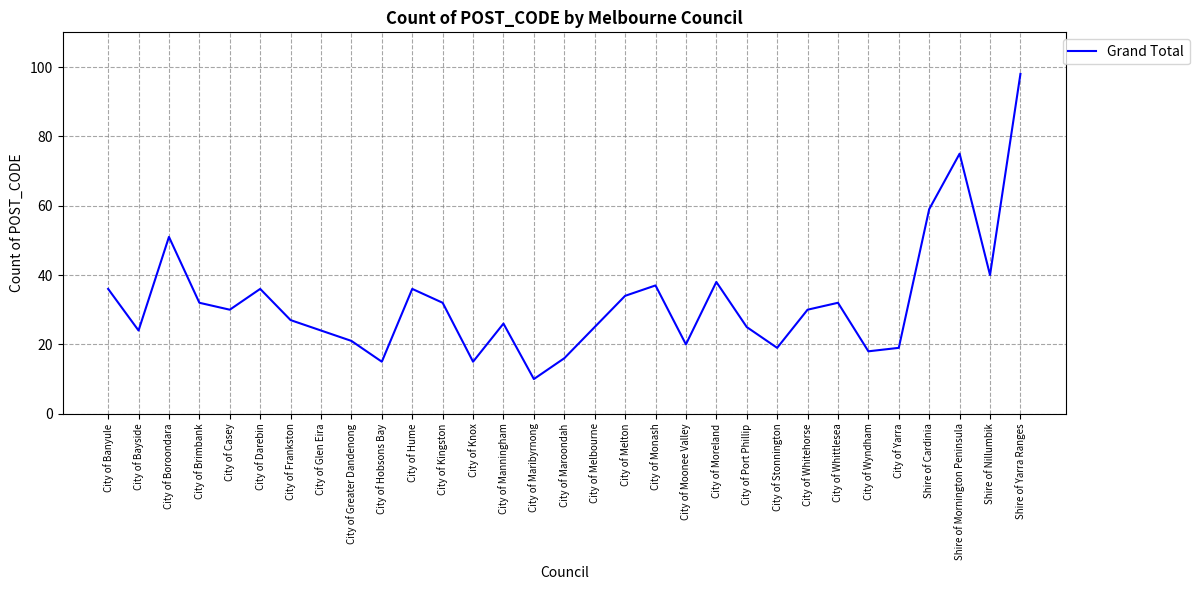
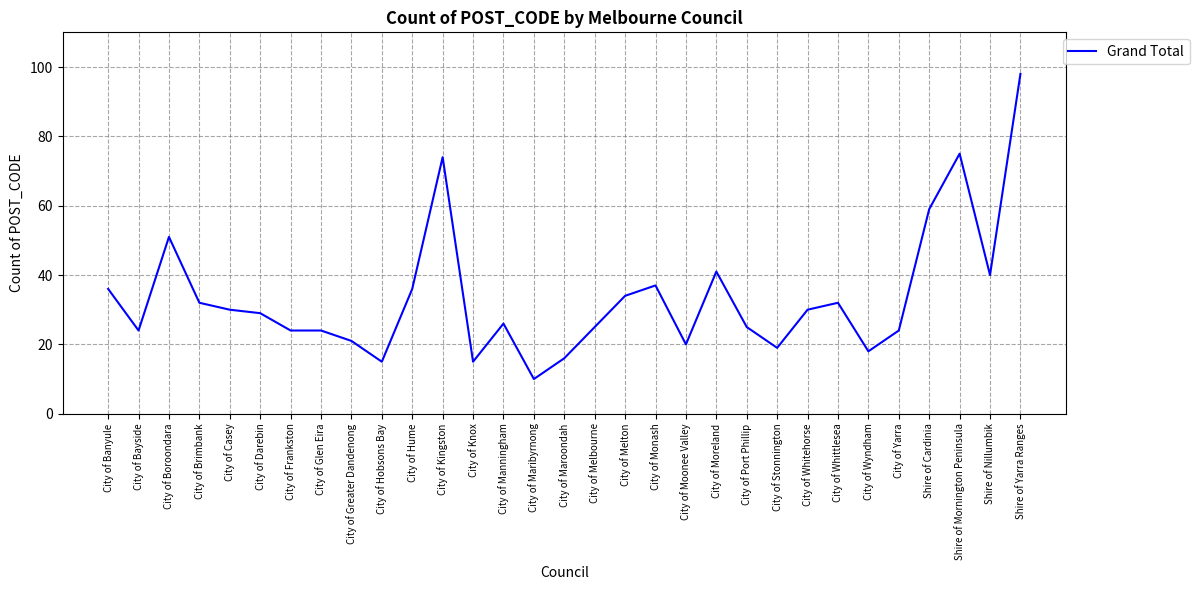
City of Darebin: 36 -> 29
City of Frankston: 27 -> 24
City of Kingston: 32 -> 74
City of Moreland: 38 -> 41
City of Yarra: 19 -> 24
